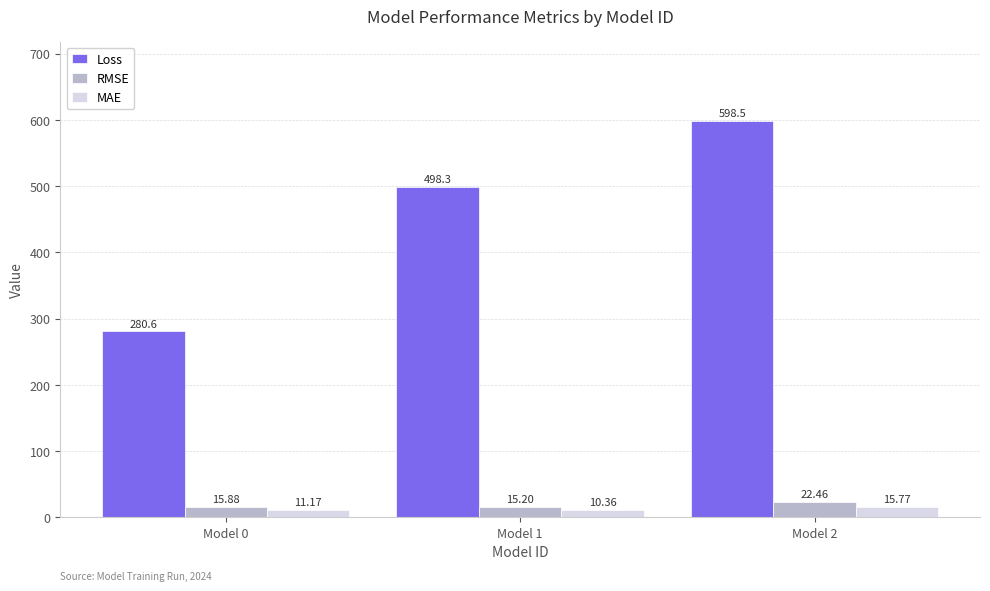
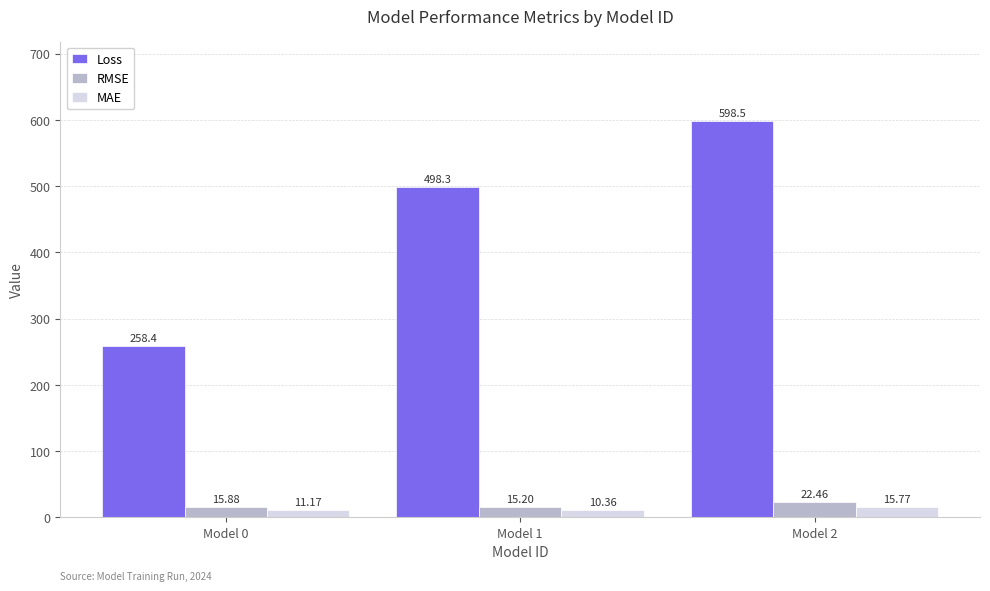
Loss, Model 0: 280.6 -> 258.4
